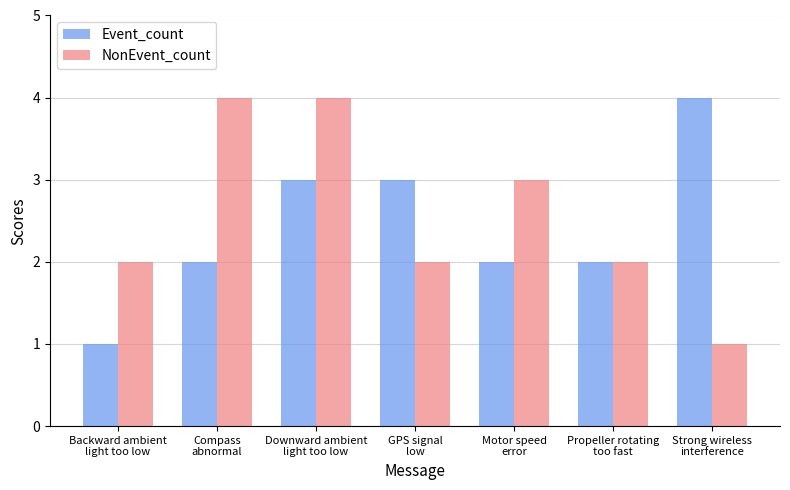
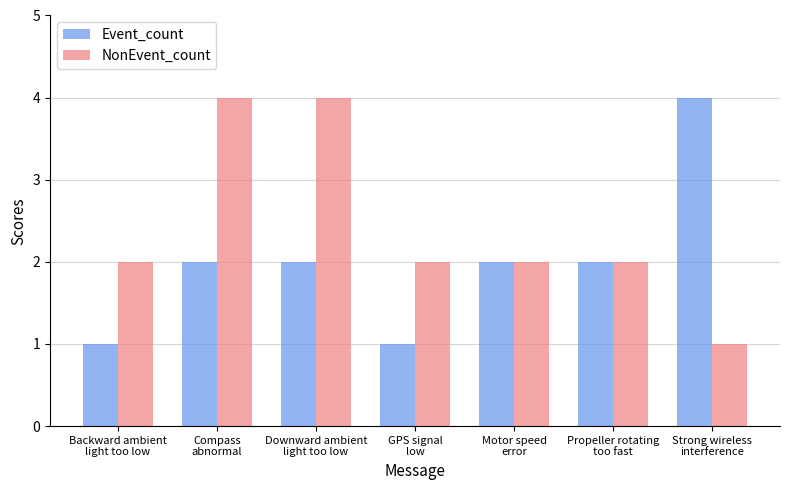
Event_count, Downward ambient light too low: 3 -> 2
Event_count, GPS signal low: 3 -> 1
NonEvent_count, Motor speed error: 3 -> 2
